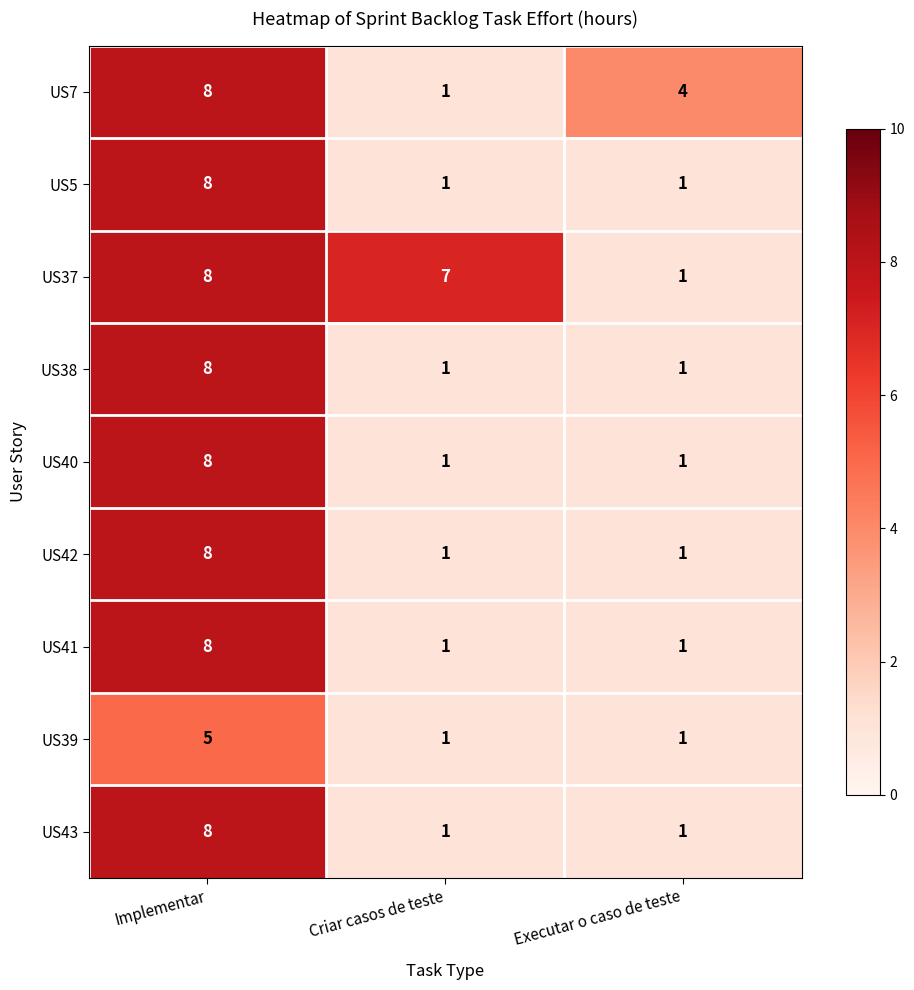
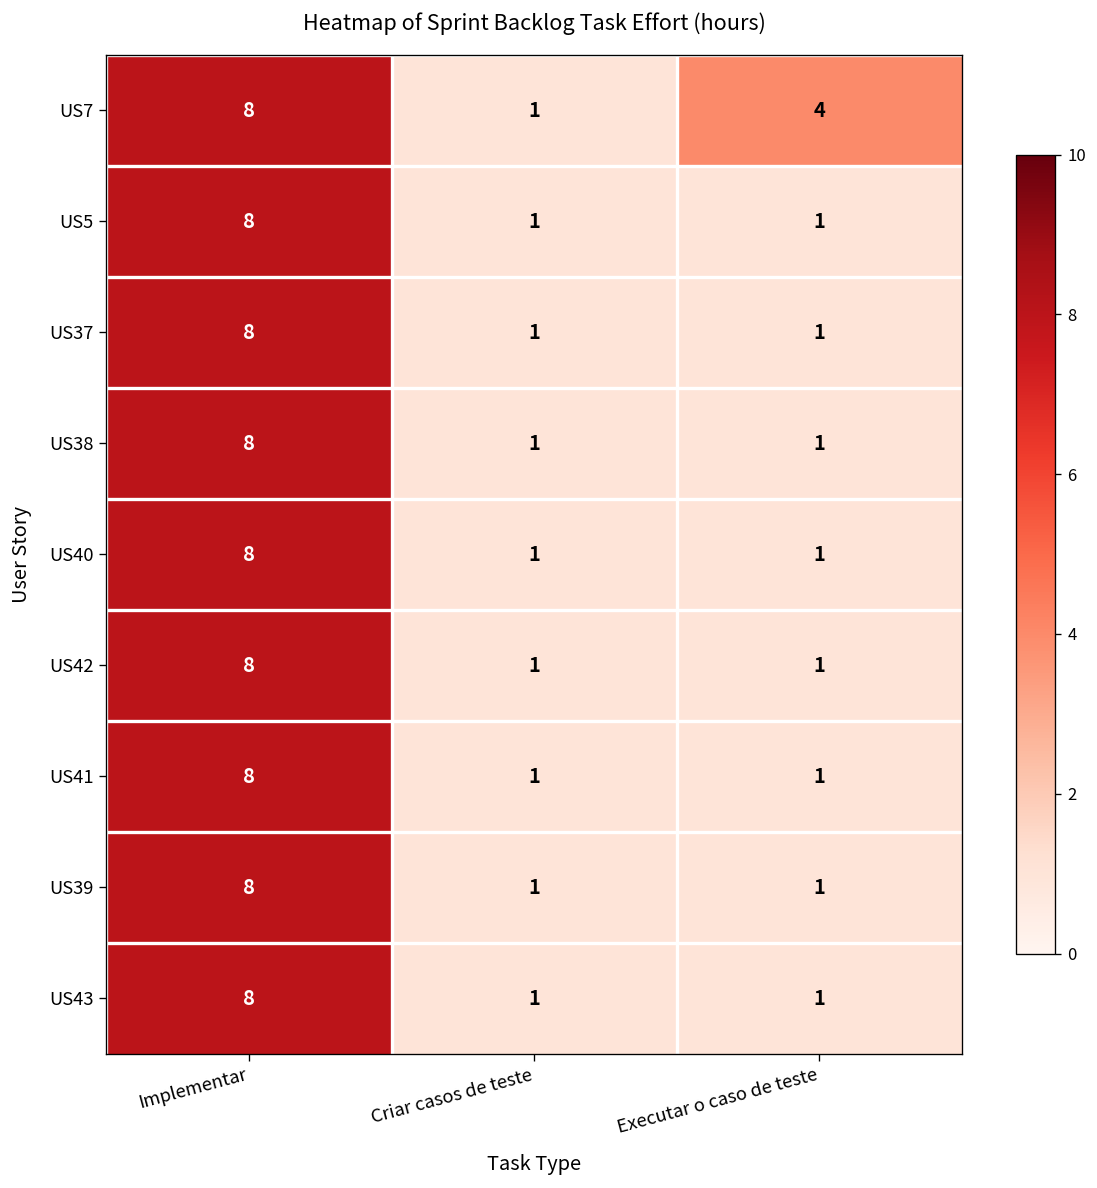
US37, Criar casos de teste: 7 -> 1
US39, Implementar: 5 -> 8
